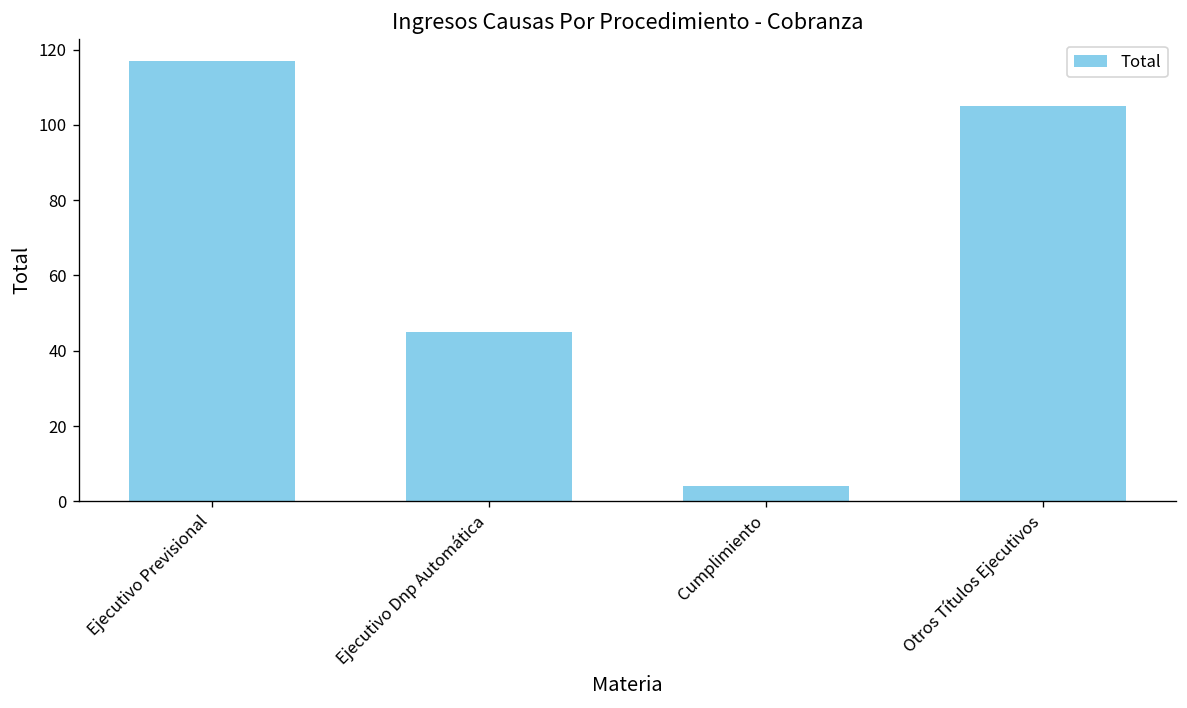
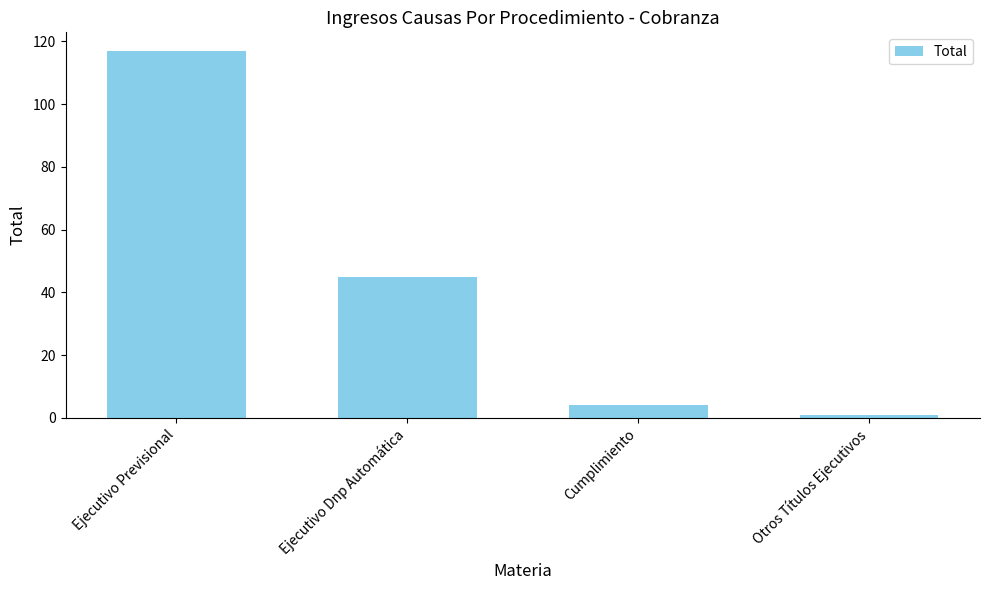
Otros Títulos Ejecutivos: 105 -> 1
